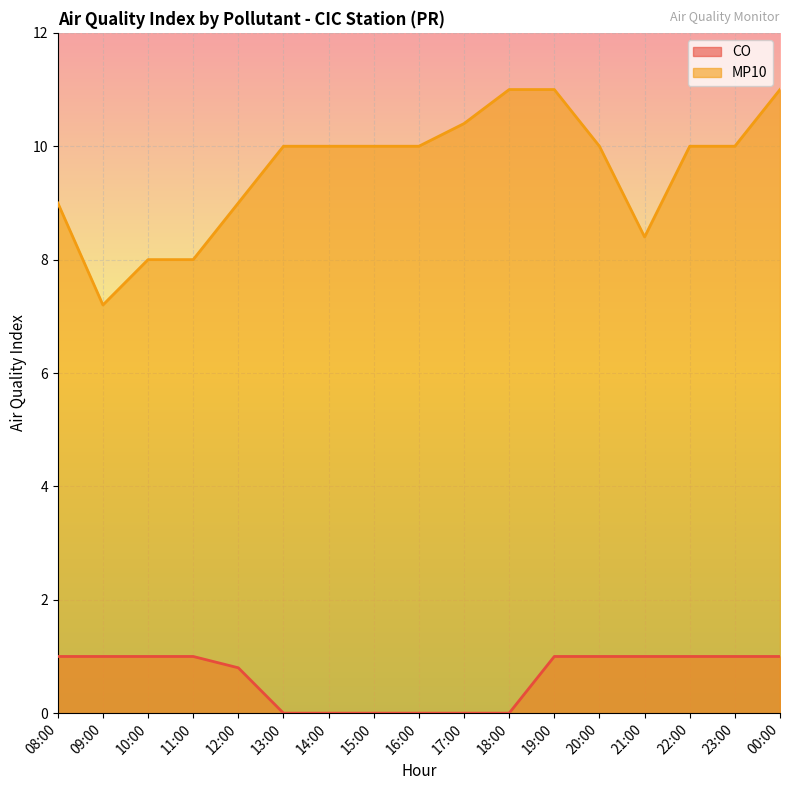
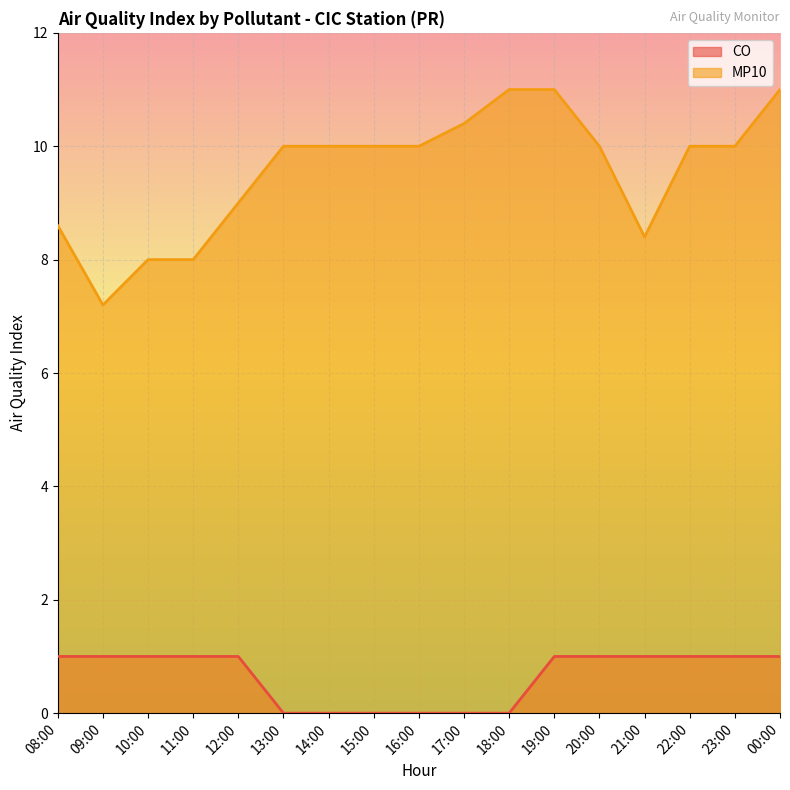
MP10, 08:00: 9.0 -> 8.6
CO, 12:00: 0.8 -> 1.0
